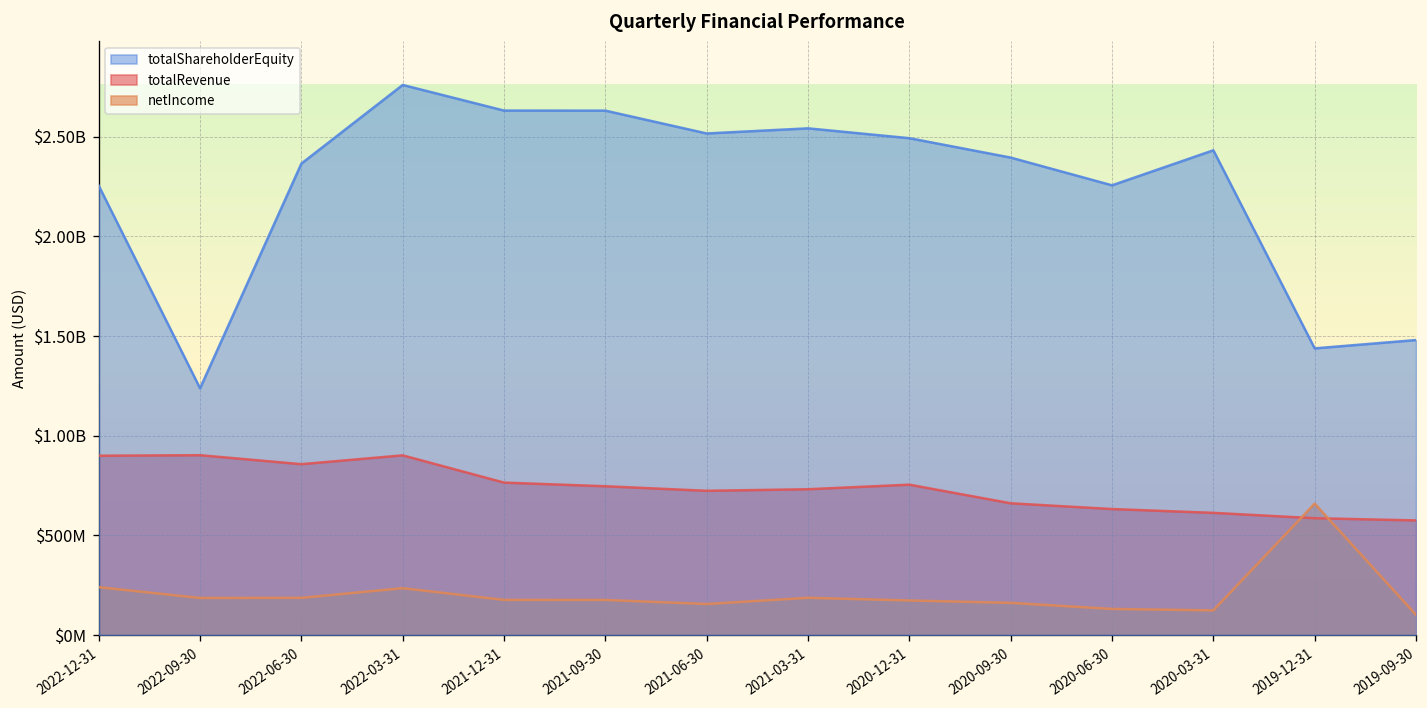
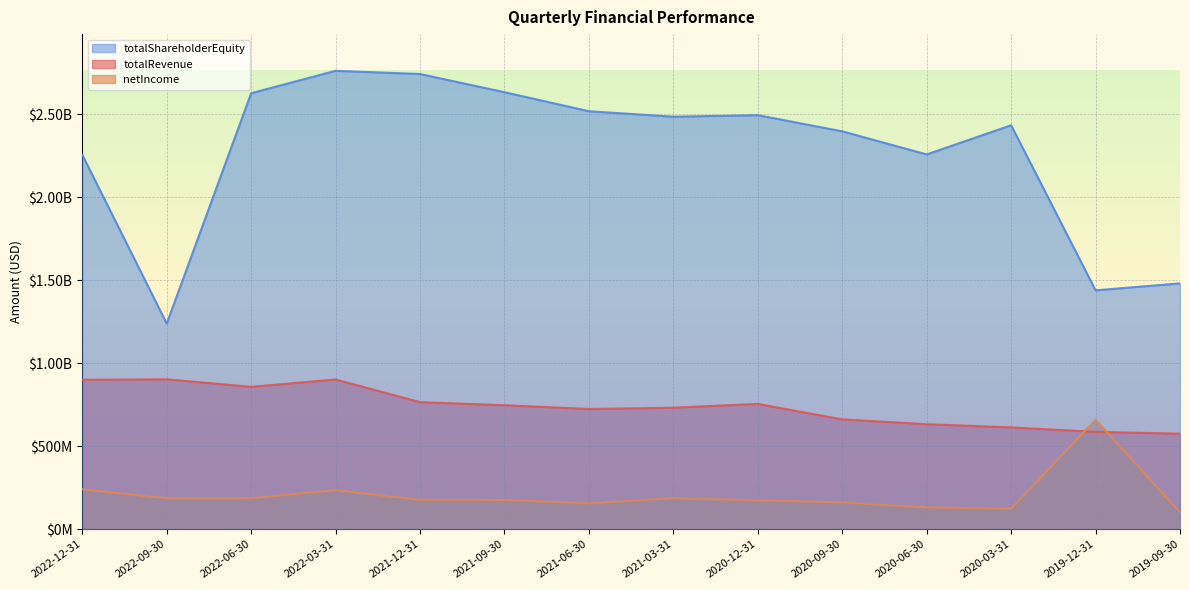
totalShareholderEquity, 2022-06-30: $2370000000 -> $2630000000
totalShareholderEquity, 2021-12-31: $2630000000 -> $2740000000
totalShareholderEquity, 2021-03-31: $2540000000 -> $2480000000
